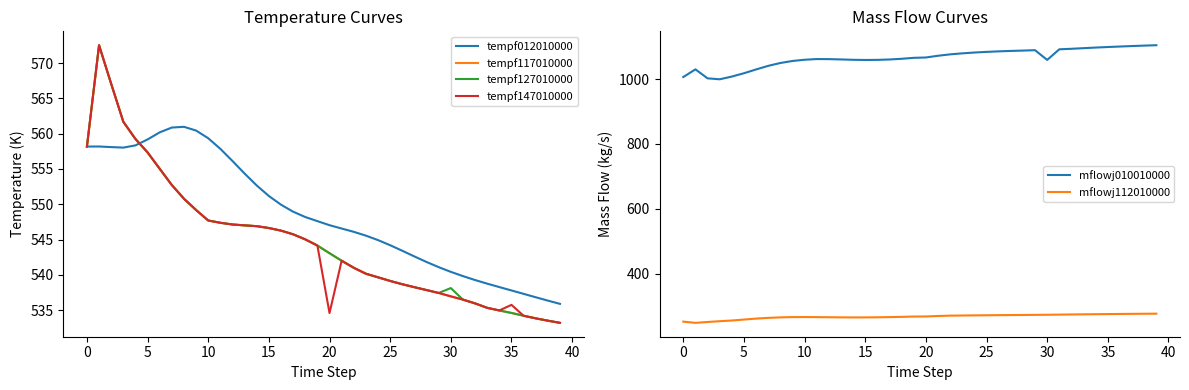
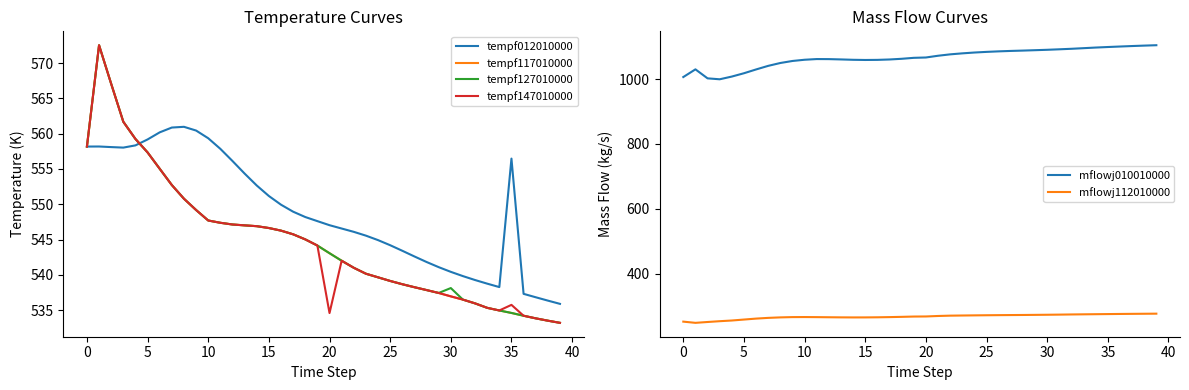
Temperature Curves, tempf012010000, 35: 538 -> 556
Mass Flow Curves, mflowj010010000, 30: 1060 -> 1090
